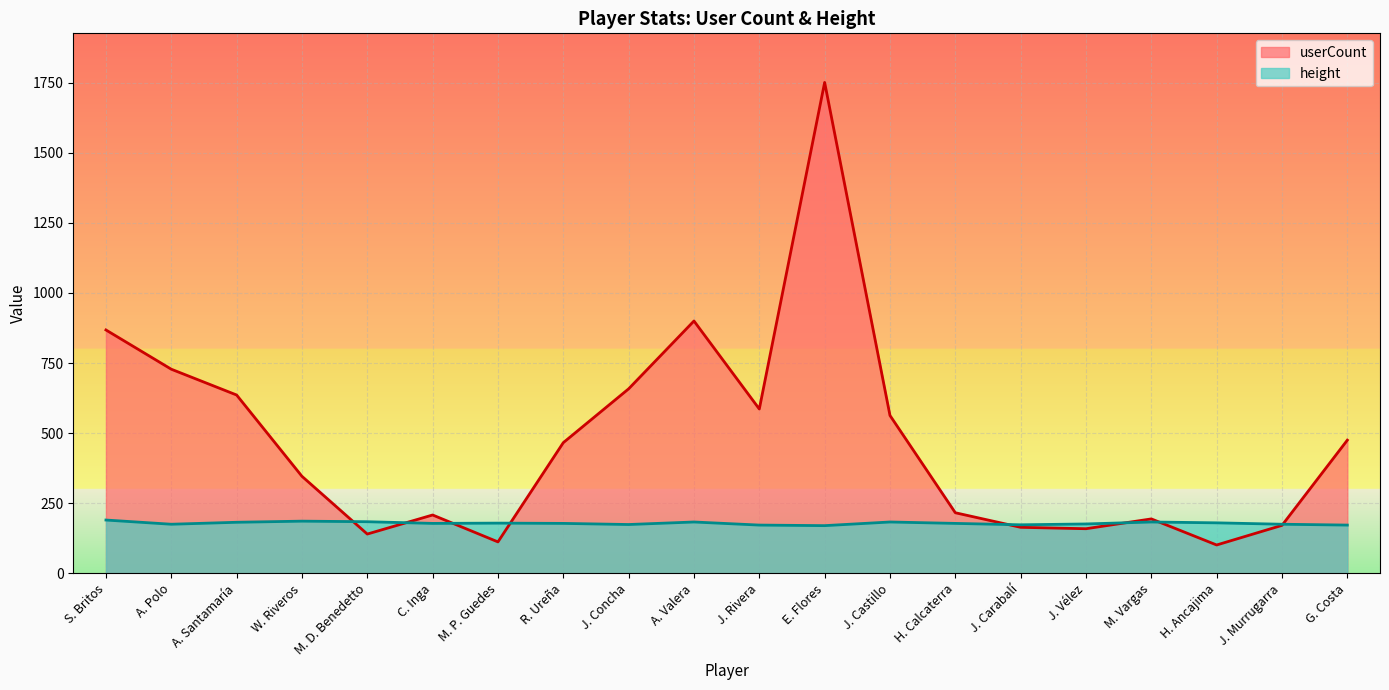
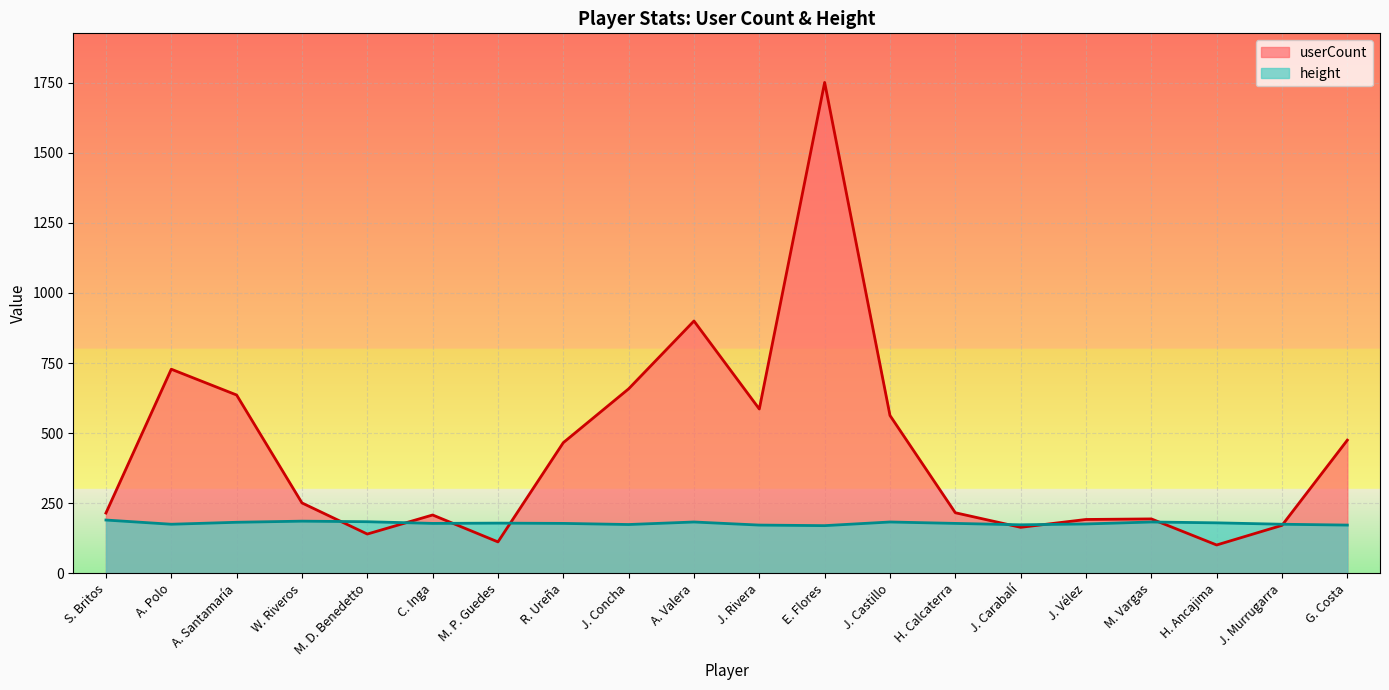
userCount, S. Britos: 870 -> 220
userCount, W. Riveros: 350 -> 250
userCount, J. Vélez: 160 -> 190
